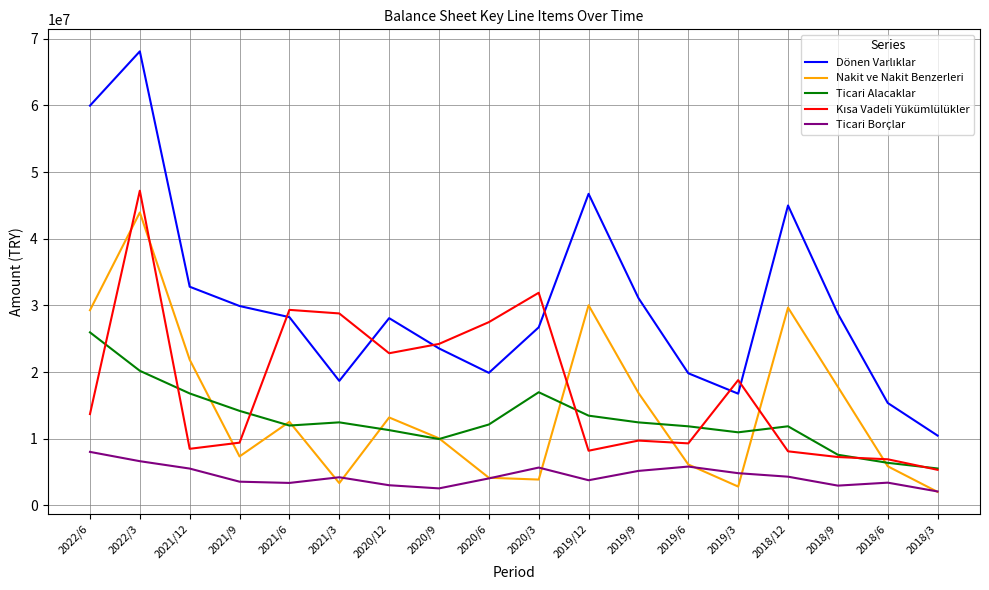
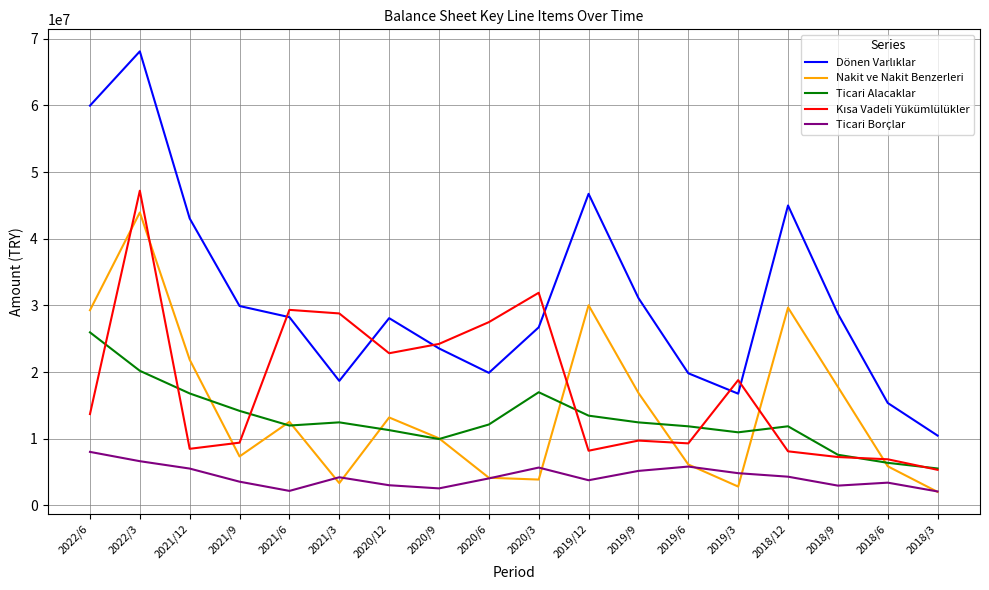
Dönen Varlıklar, 2021/12: 33000000 -> 43000000
Ticari Borçlar, 2021/6: 3000000 -> 2000000
